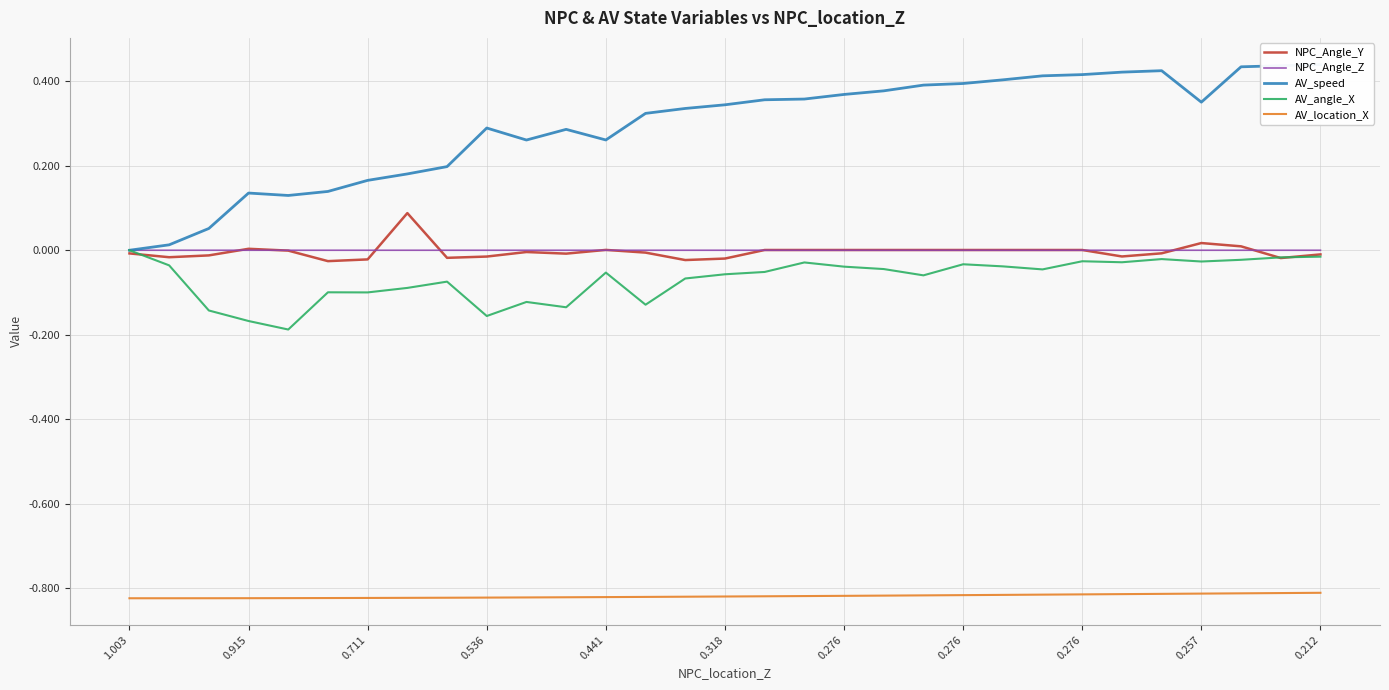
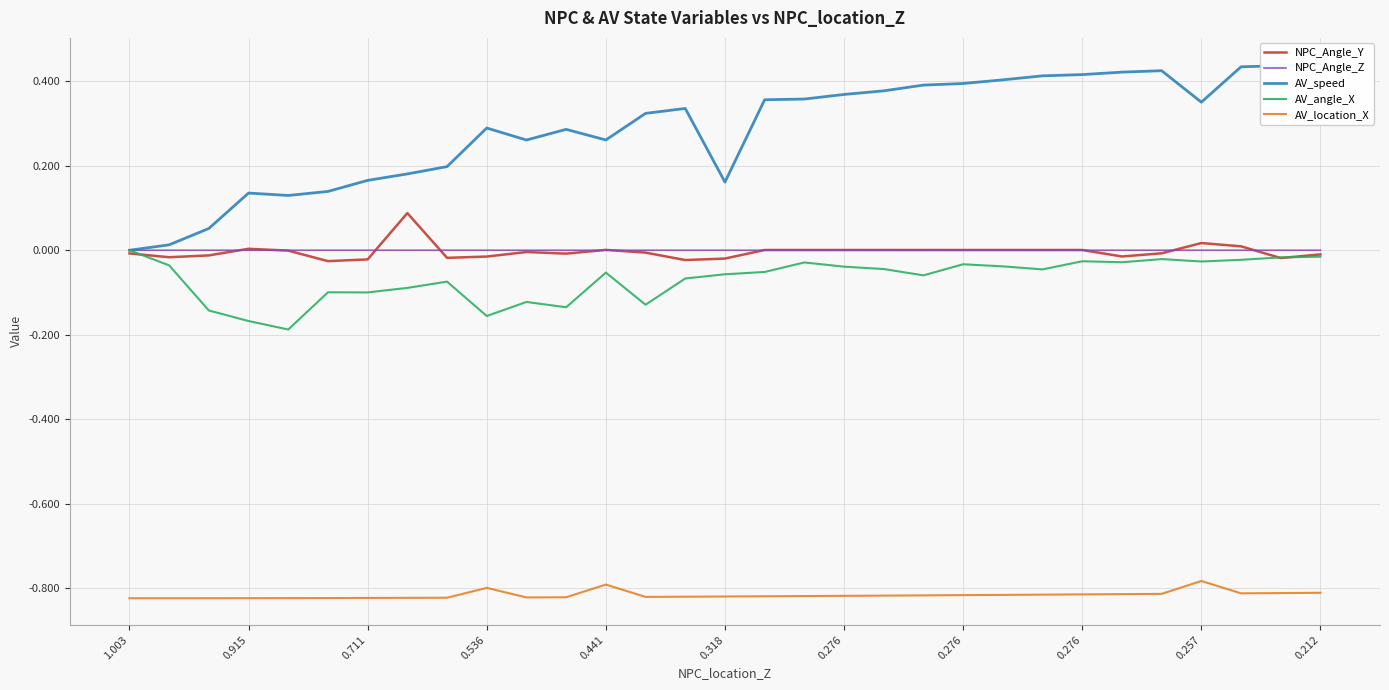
AV_location_X, 0.536: -0.82 -> -0.80
AV_location_X, 0.441: -0.82 -> -0.79
AV_speed, 0.318: 0.34 -> 0.16
AV_location_X, 0.257: -0.81 -> -0.78
